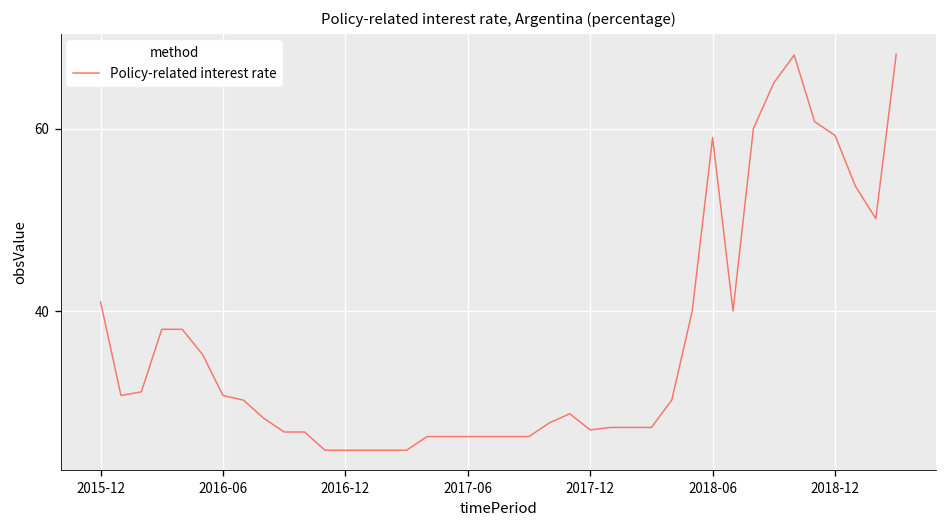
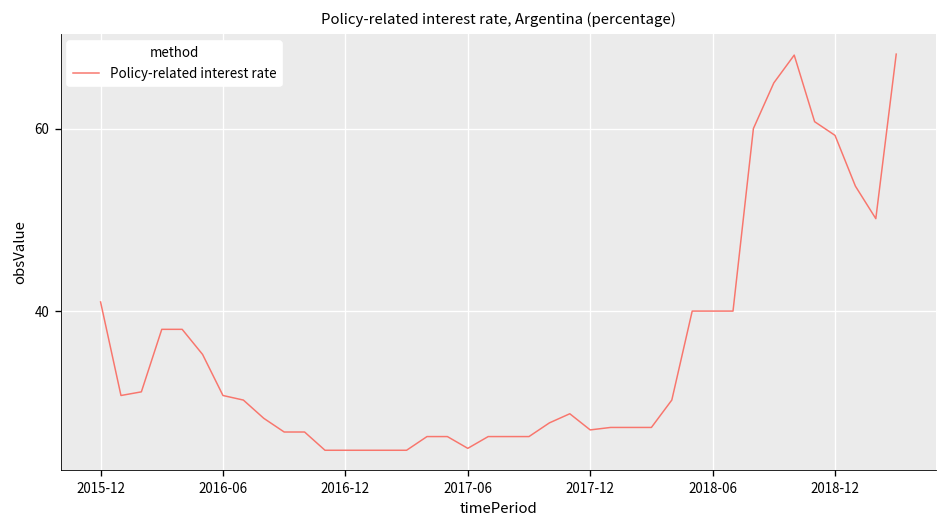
2017-06: 26 -> 25
2018-06: 59 -> 40
